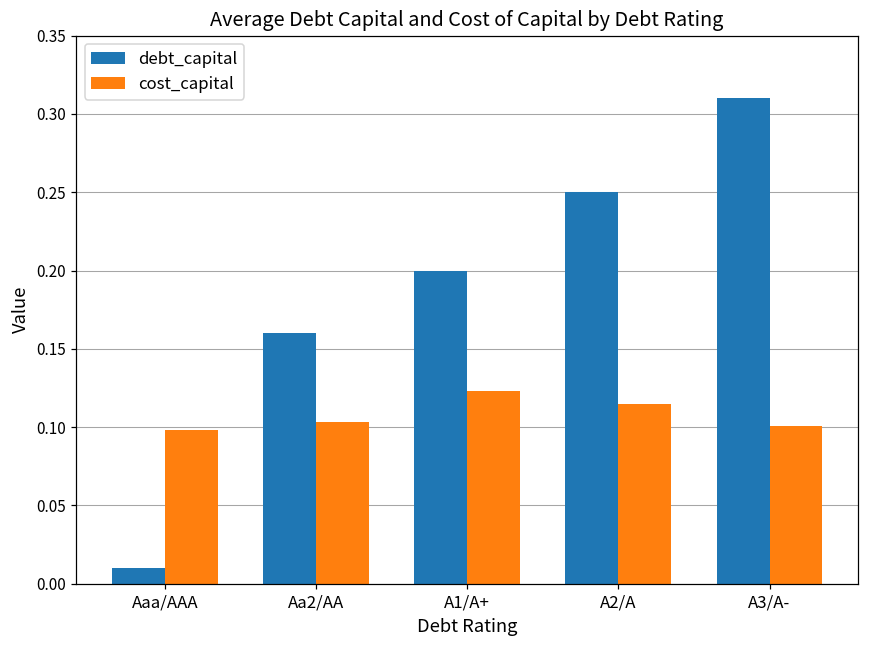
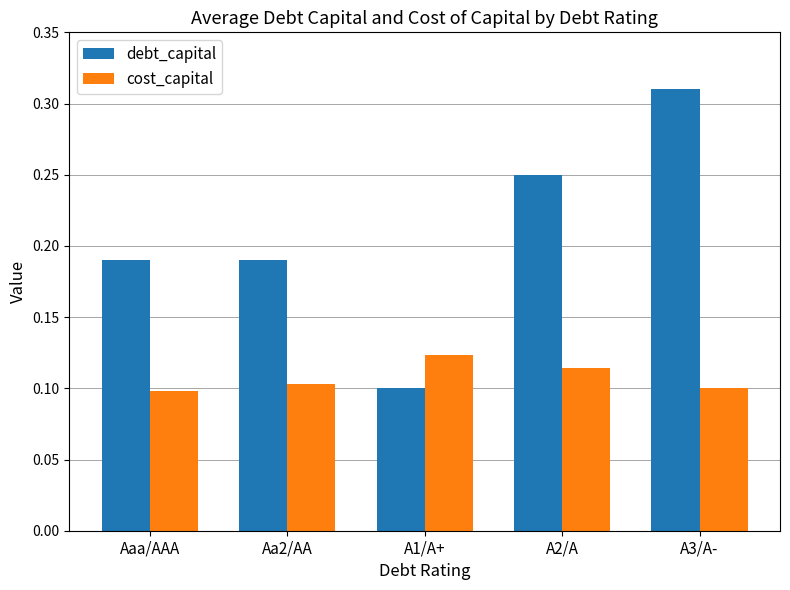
debt_capital, Aaa/AAA: 0.01 -> 0.19
debt_capital, Aa2/AA: 0.16 -> 0.19
debt_capital, A1/A+: 0.2 -> 0.1
